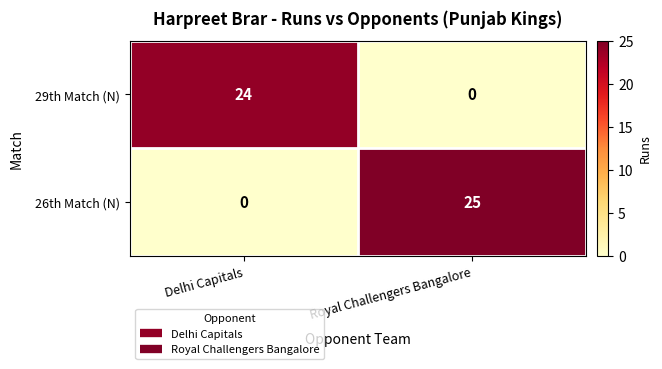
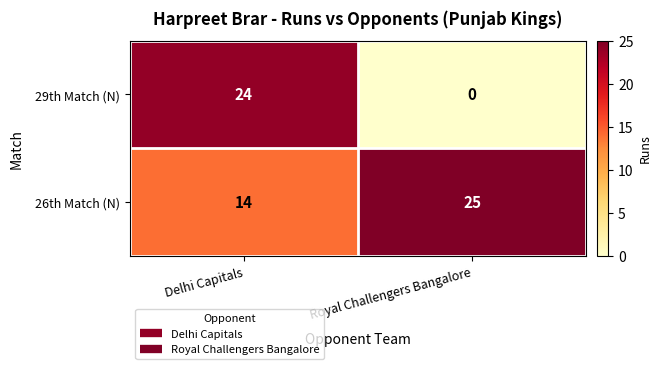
26th Match (N), Delhi Capitals: 0 -> 14
